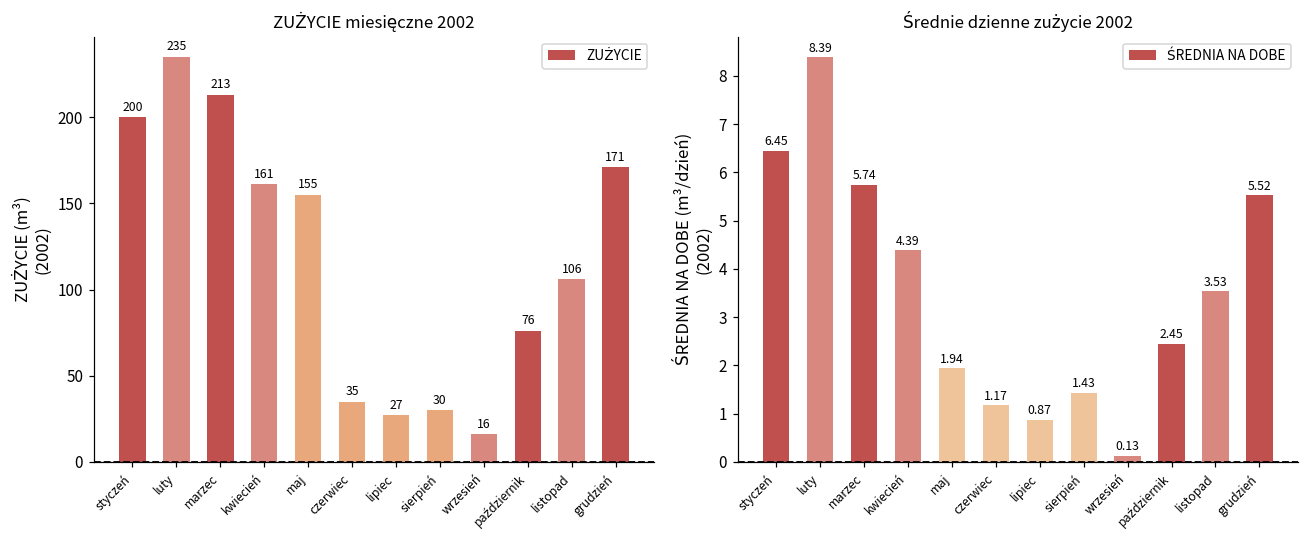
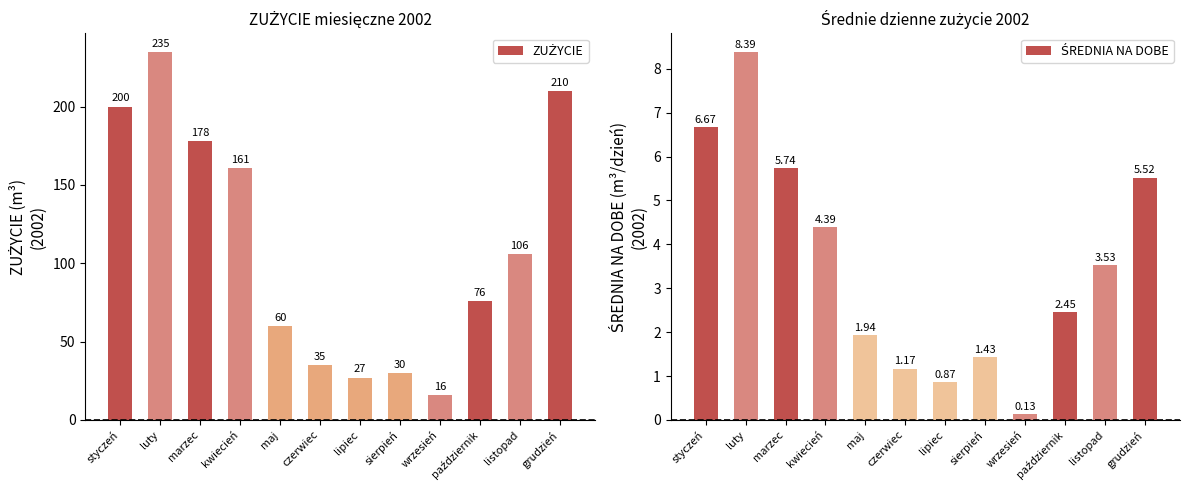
ZUŻYCIE miesięczne 2002, marzec: 213 -> 178
ZUŻYCIE miesięczne 2002, maj: 155 -> 60
ZUŻYCIE miesięczne 2002, grudzień: 171 -> 210
Średnie dzienne zużycie 2002, styczeń: 6.45 -> 6.67
